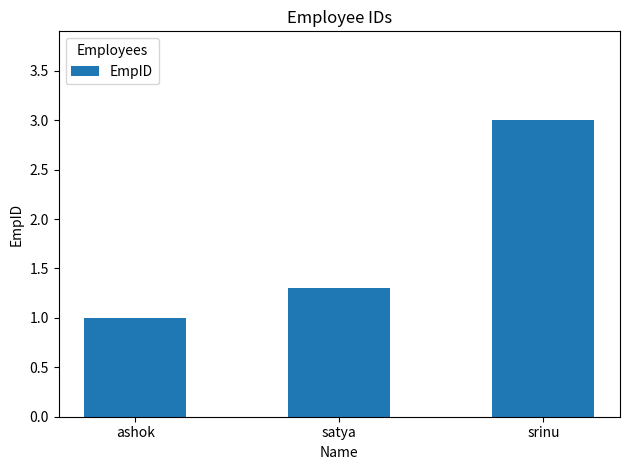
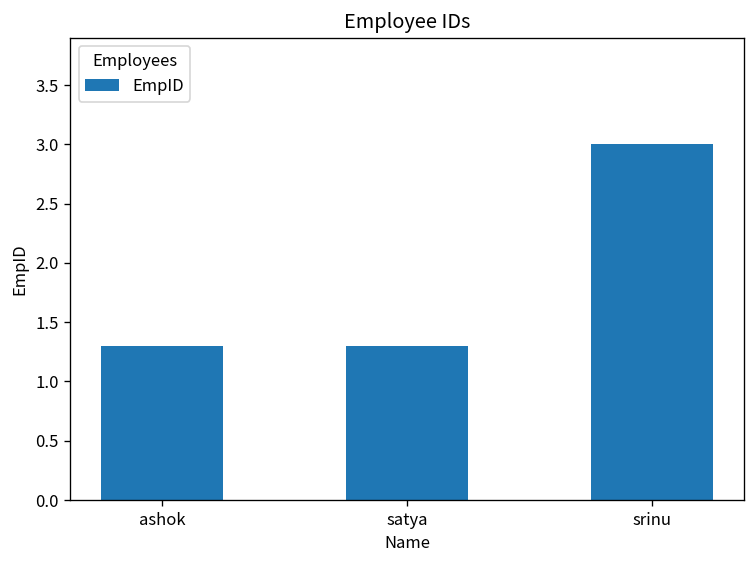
ashok: 1.0 -> 1.3
